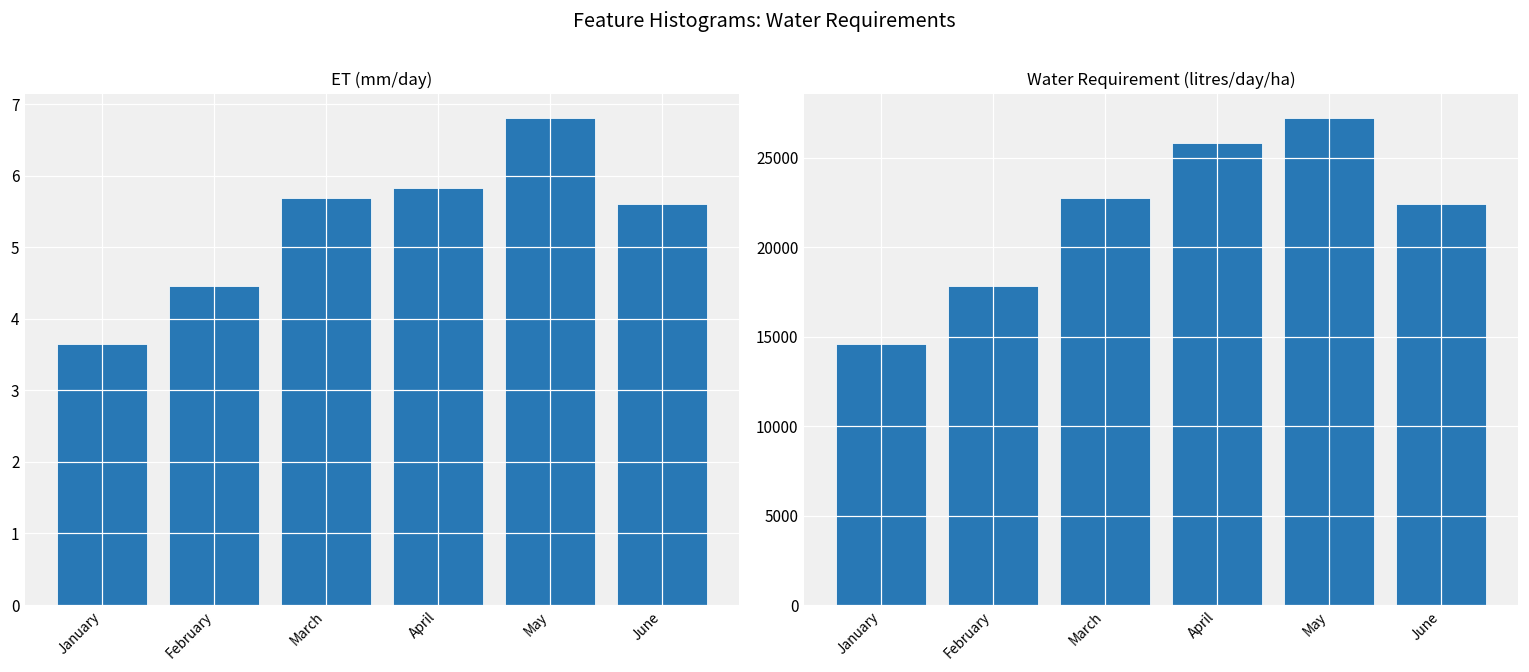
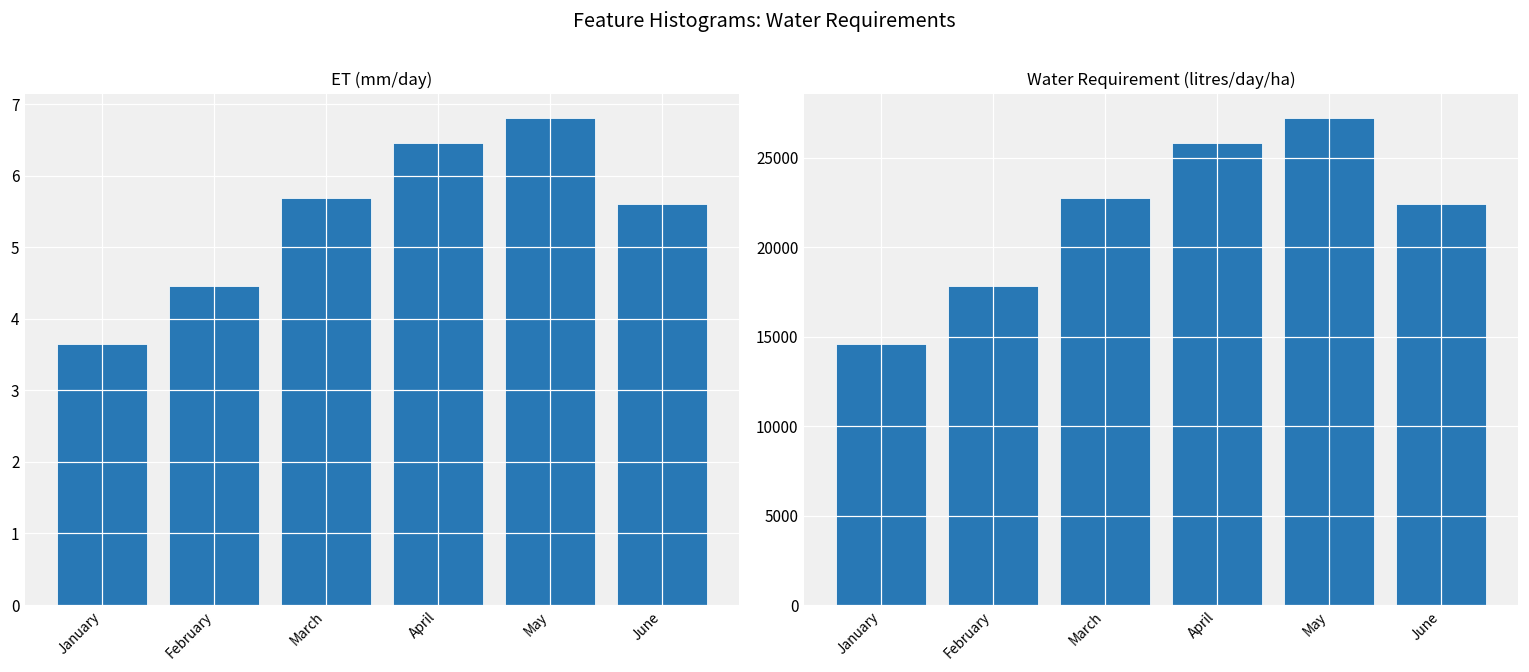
ET (mm/day), April: 5.8 -> 6.5
